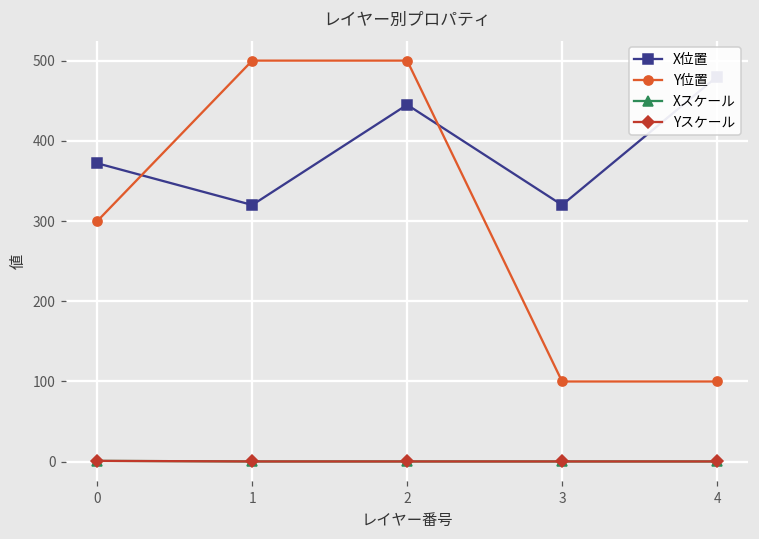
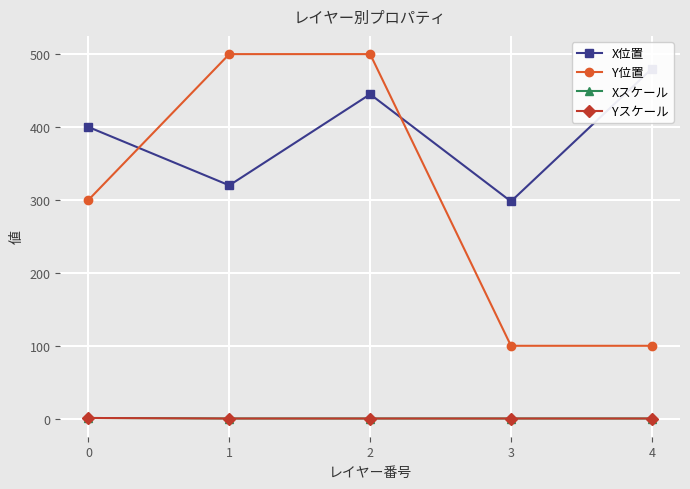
X位置, 0: 370 -> 400
X位置, 3: 320 -> 300
